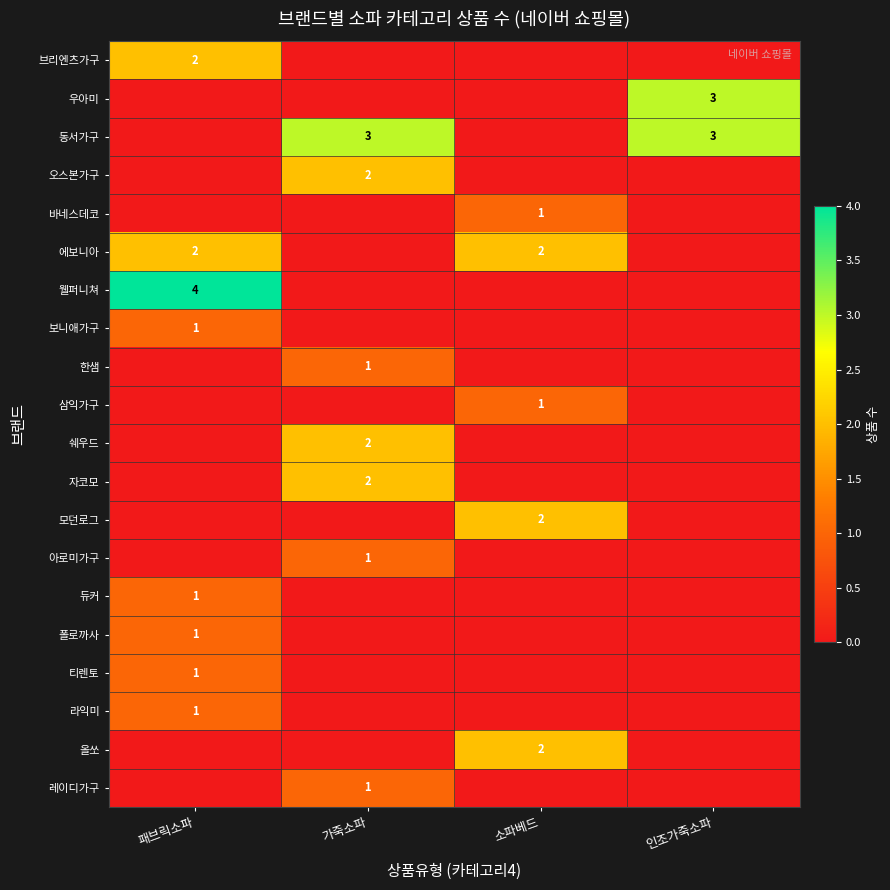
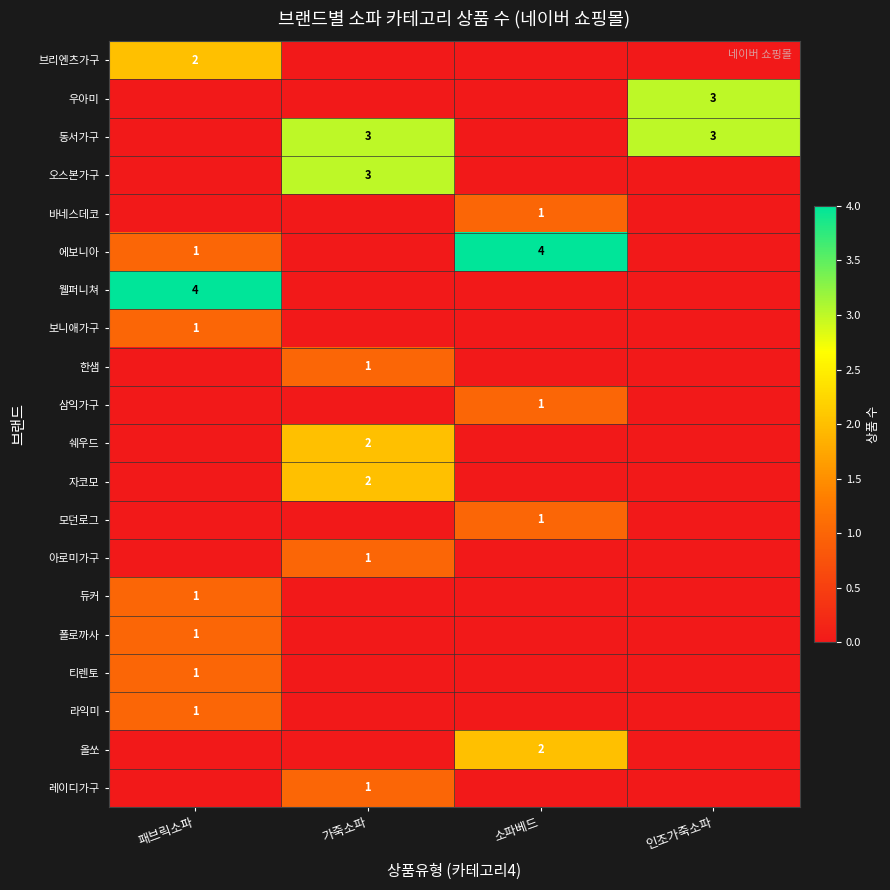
오스본가구, 가죽소파: 2 -> 3
에보니아, 패브릭소파: 2 -> 1
에보니아, 소파베드: 2 -> 4
모던로그, 소파베드: 2 -> 1
